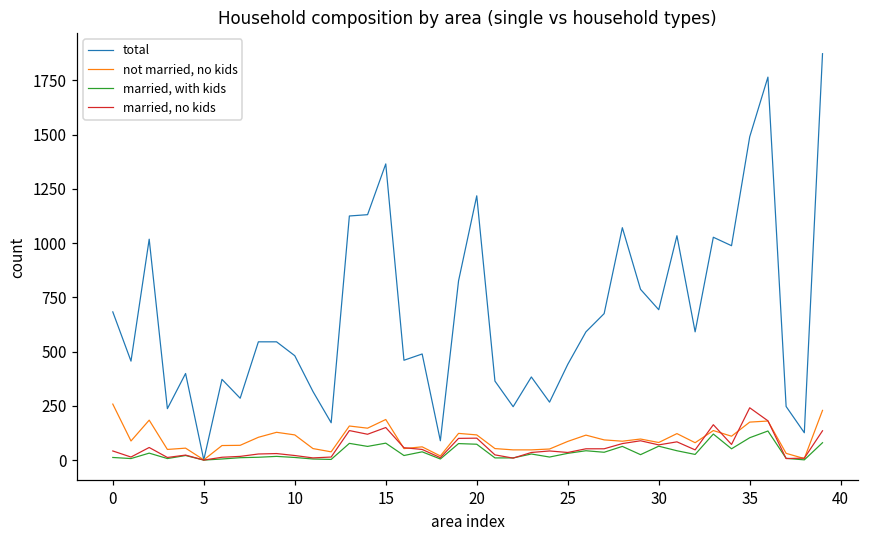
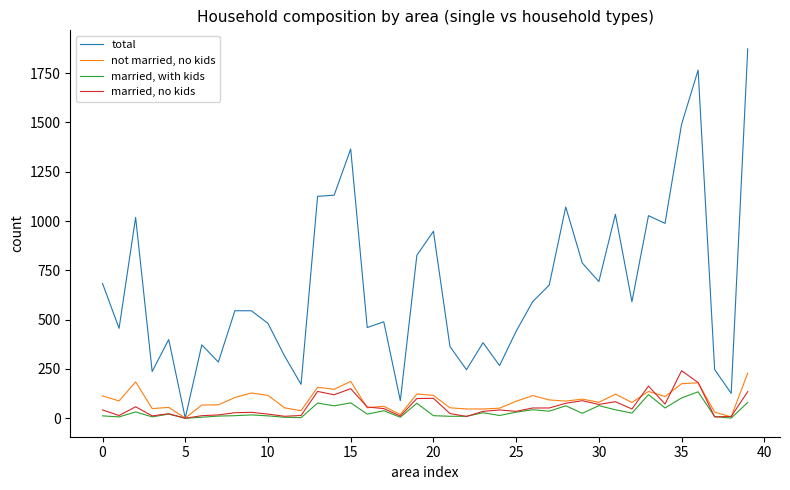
not married, no kids, 0: 260 -> 110
total, 20: 1220 -> 950
married, with kids, 20: 70 -> 10
